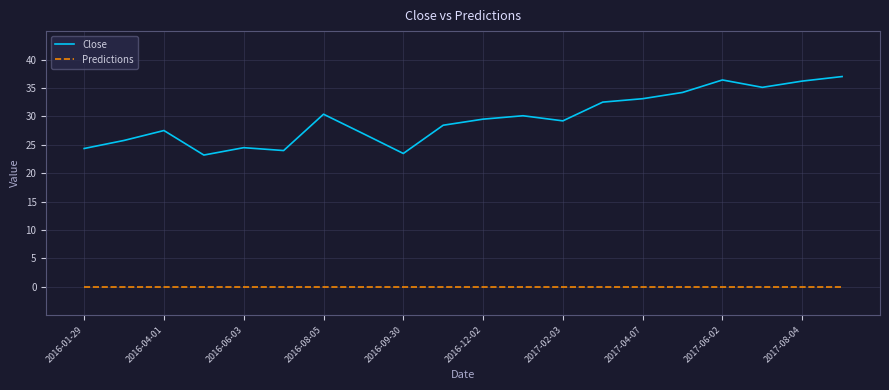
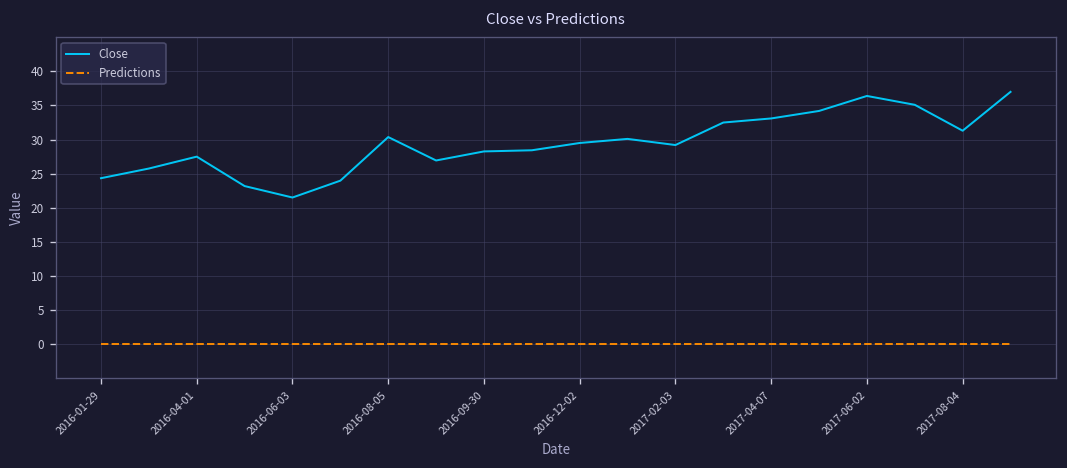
Close, 2016-06-03: 24 -> 22
Close, 2016-09-30: 23 -> 28
Close, 2017-08-04: 36 -> 31
